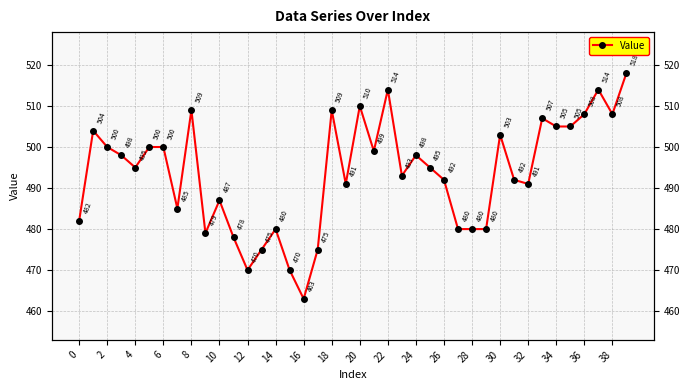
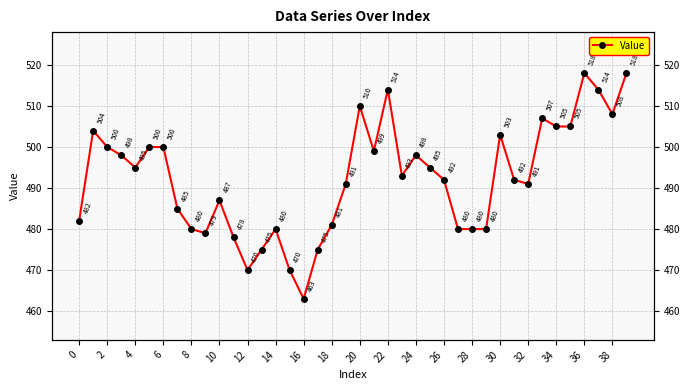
8: 509 -> 480
18: 509 -> 481
36: 508 -> 518
